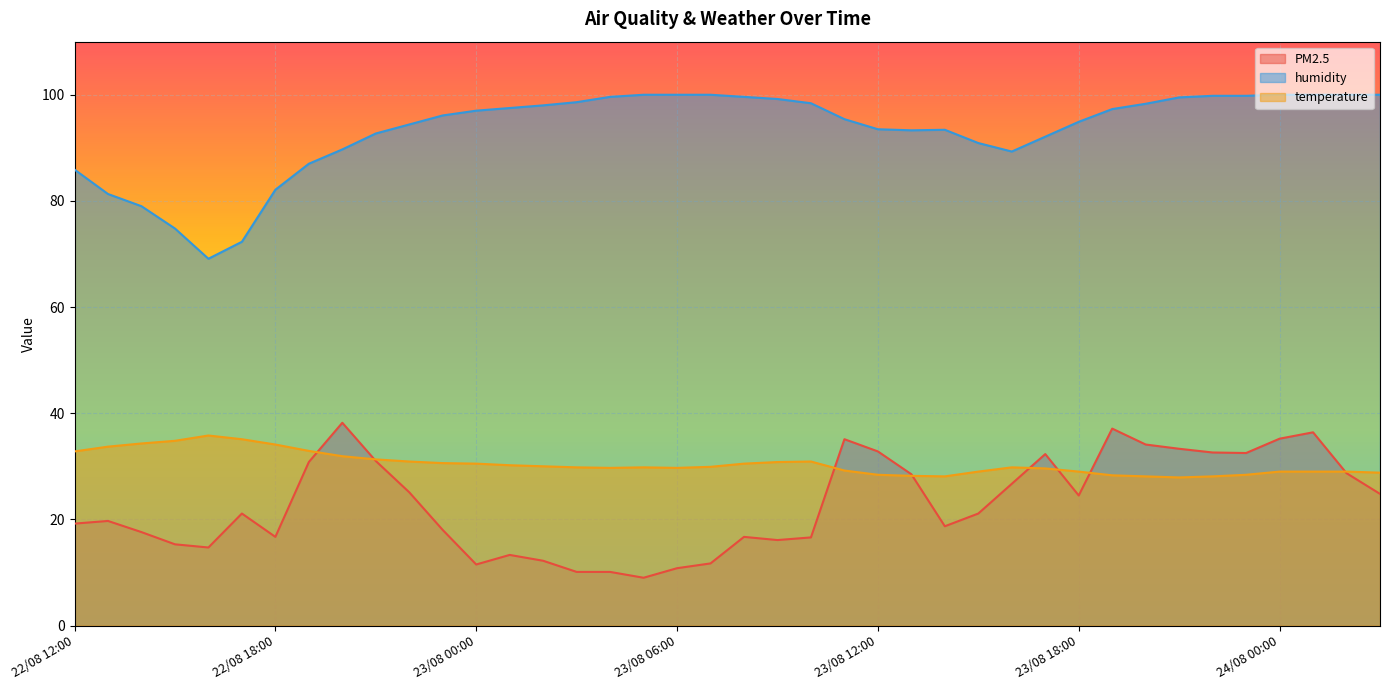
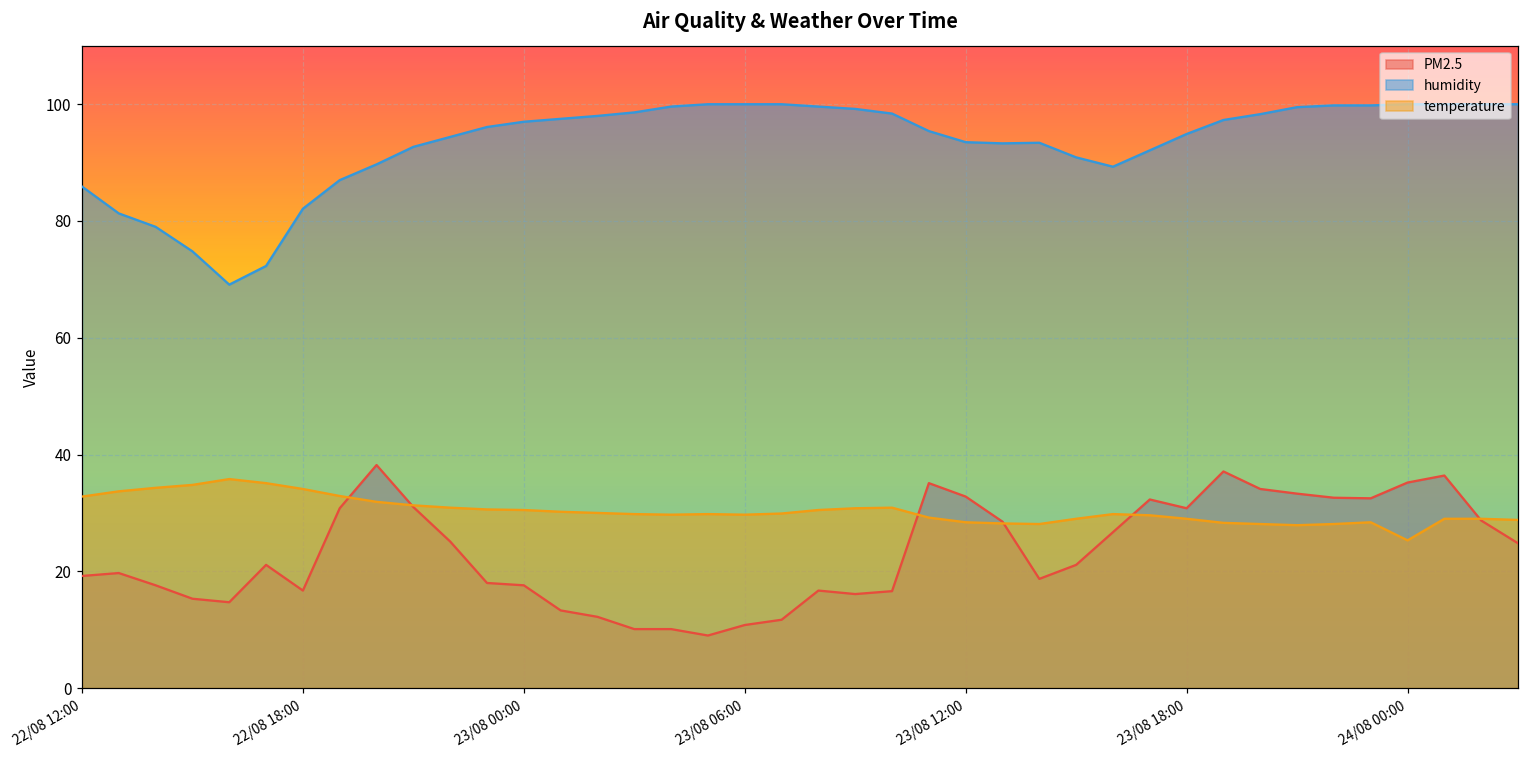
PM2.5, 23/08 00:00: 12 -> 18
PM2.5, 23/08 18:00: 25 -> 31
temperature, 24/08 00:00: 29 -> 25
